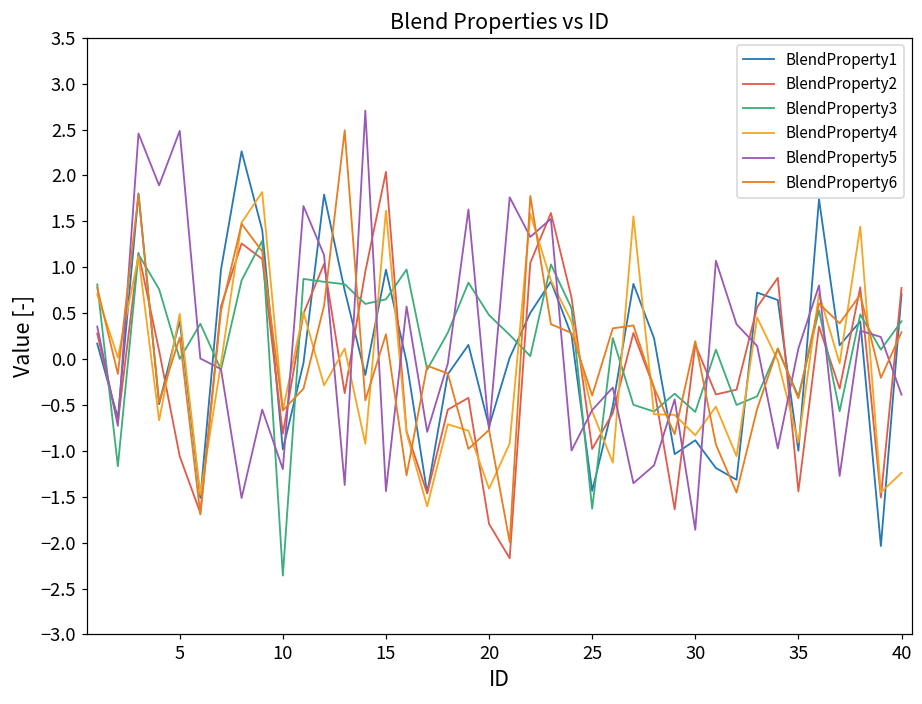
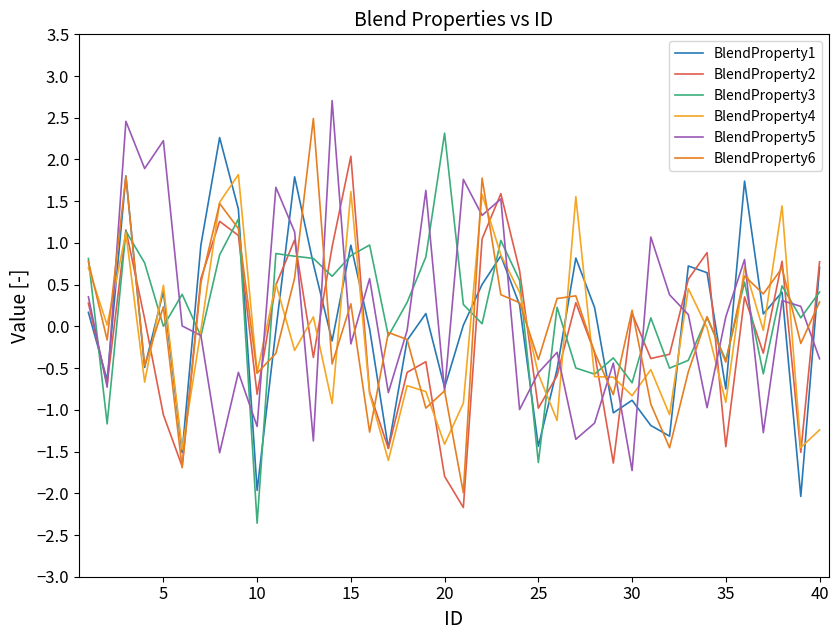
BlendProperty5, 5: 2.5 -> 2.2
BlendProperty1, 10: -1.0 -> -2.0
BlendProperty3, 15: 0.7 -> 0.8
BlendProperty5, 15: -1.4 -> -0.2
BlendProperty3, 20: 0.5 -> 2.3
BlendProperty3, 30: -0.6 -> -0.7
BlendProperty5, 30: -1.9 -> -1.7
BlendProperty1, 35: -1.0 -> -0.8
